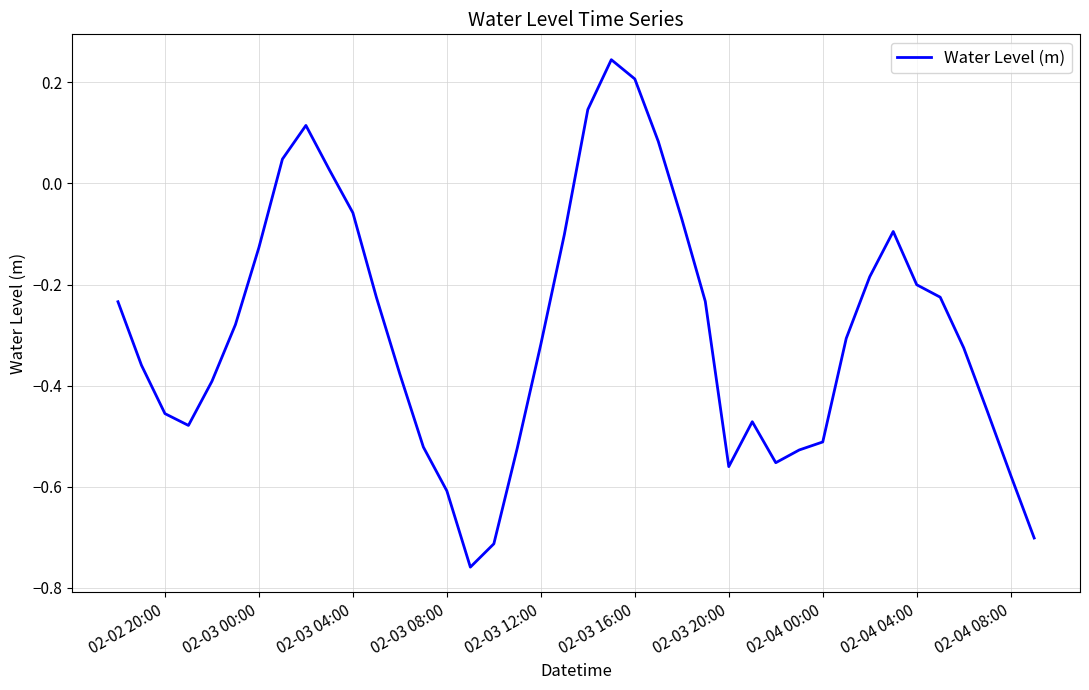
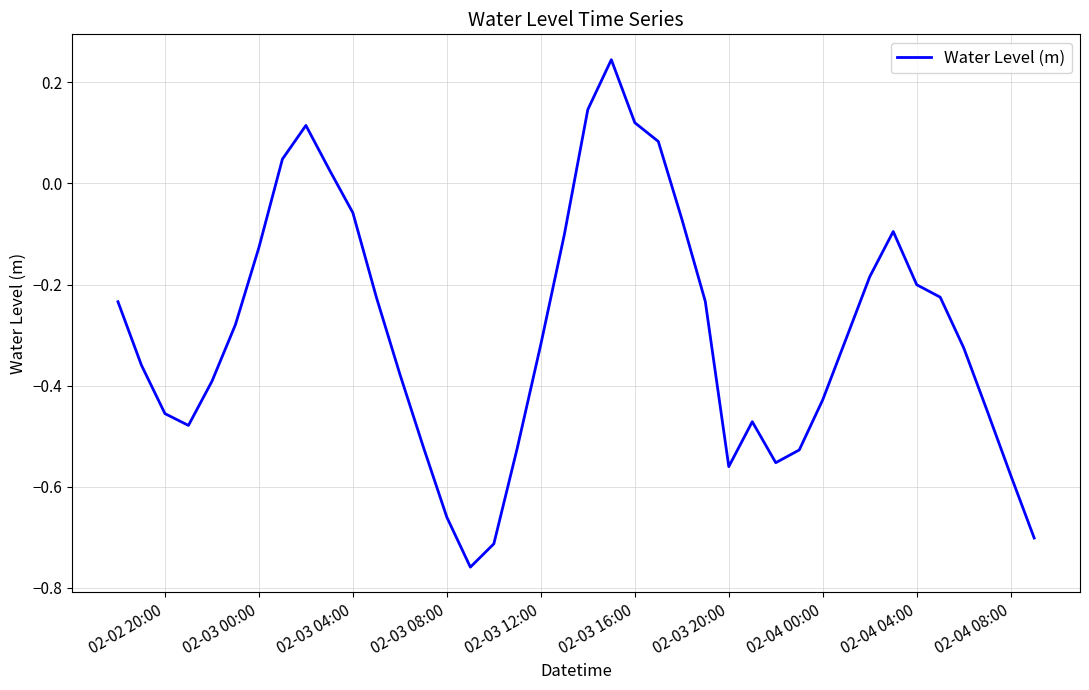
02-03 08:00: -0.61 -> -0.66
02-03 16:00: 0.21 -> 0.12
02-04 00:00: -0.51 -> -0.43
